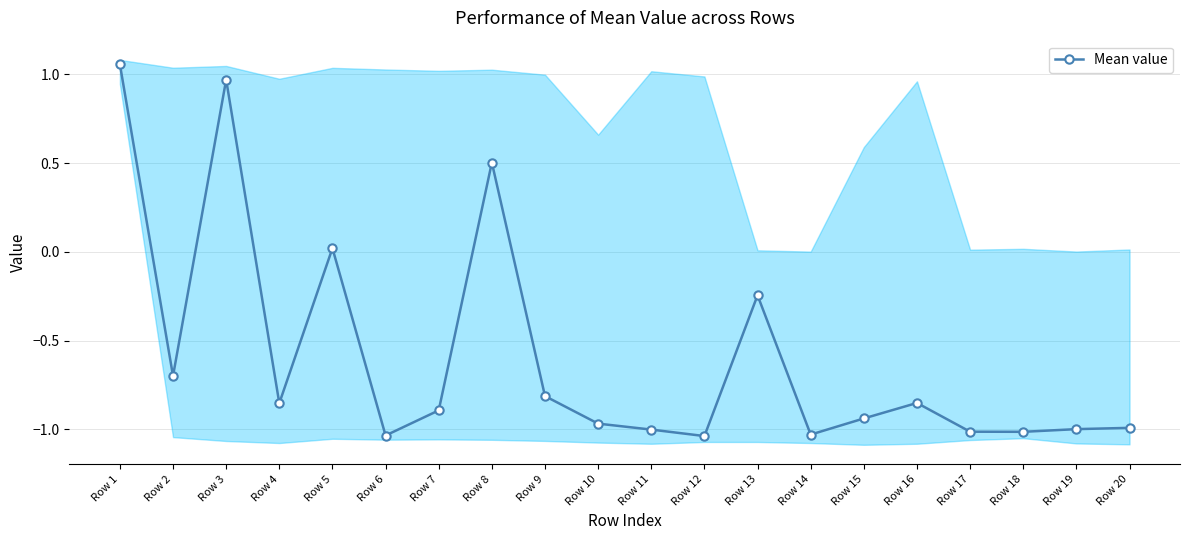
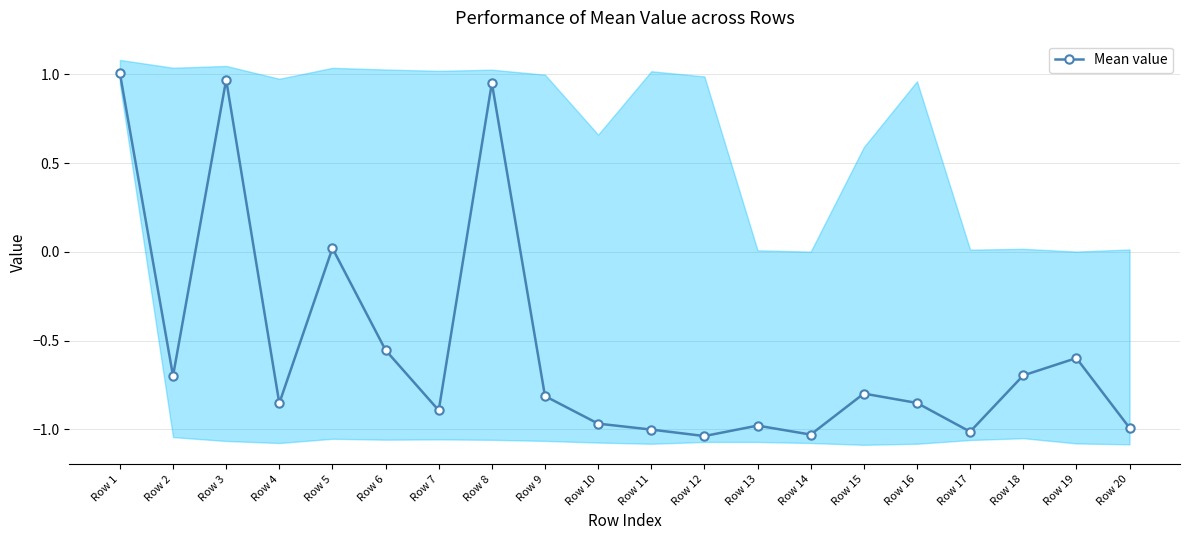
Mean value, Row 1: 1.06 -> 1.01
Mean value, Row 6: -1.04 -> -0.55
Mean value, Row 8: 0.50 -> 0.95
Mean value, Row 13: -0.25 -> -0.98
Mean value, Row 15: -0.94 -> -0.80
Mean value, Row 18: -1.01 -> -0.70
Mean value, Row 19: -1.00 -> -0.60
